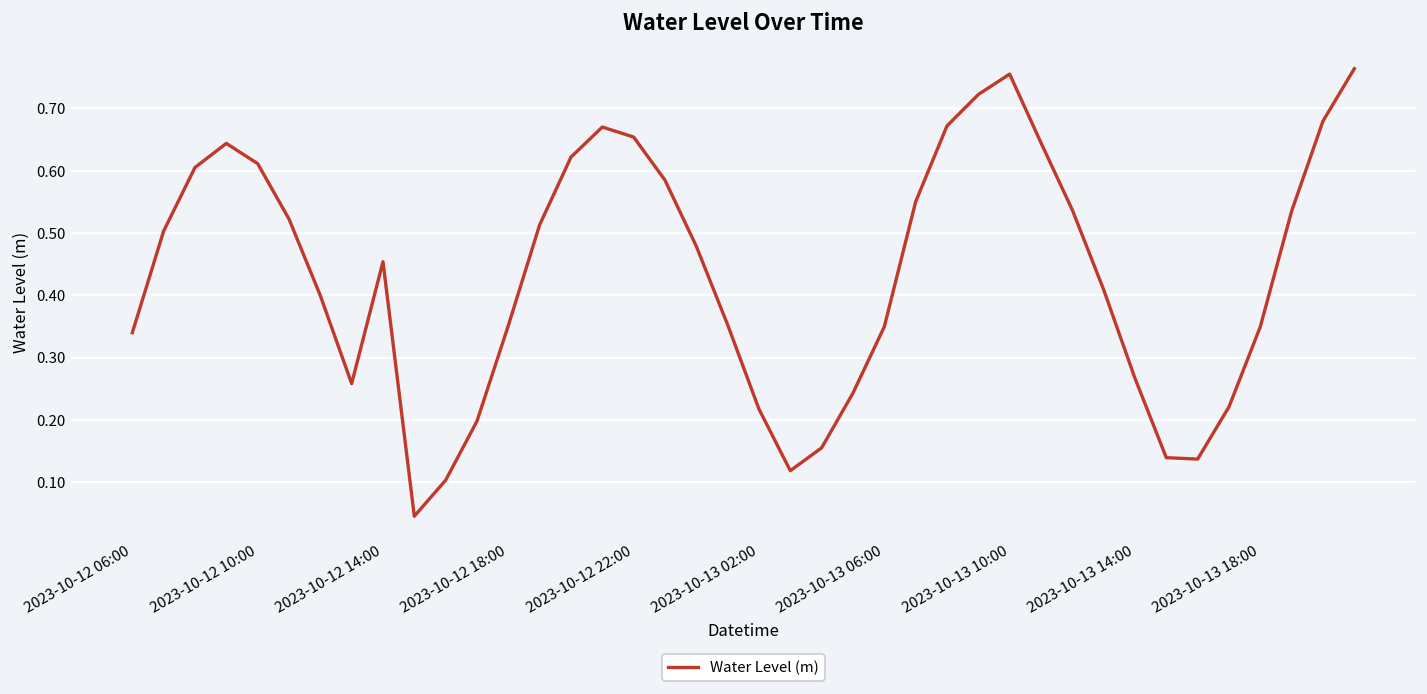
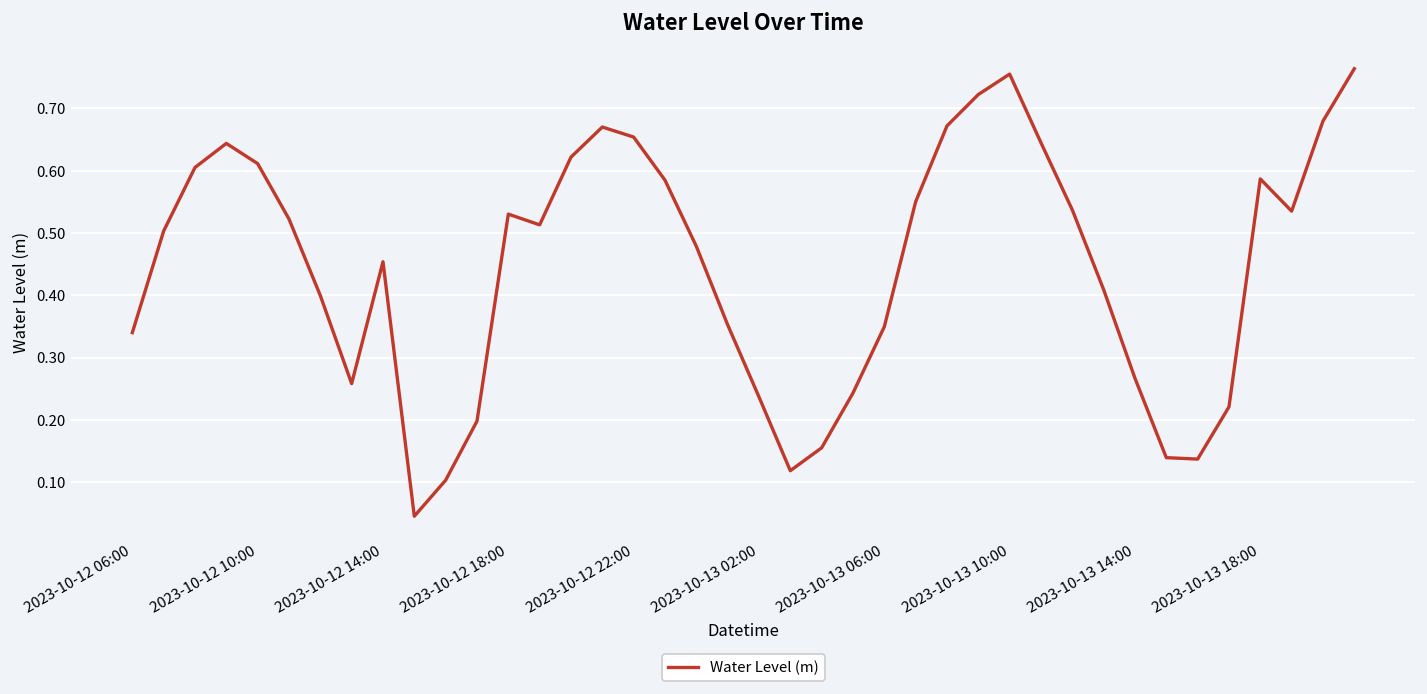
2023-10-12 18:00: 0.35 -> 0.53
2023-10-13 02:00: 0.22 -> 0.24
2023-10-13 18:00: 0.35 -> 0.59
